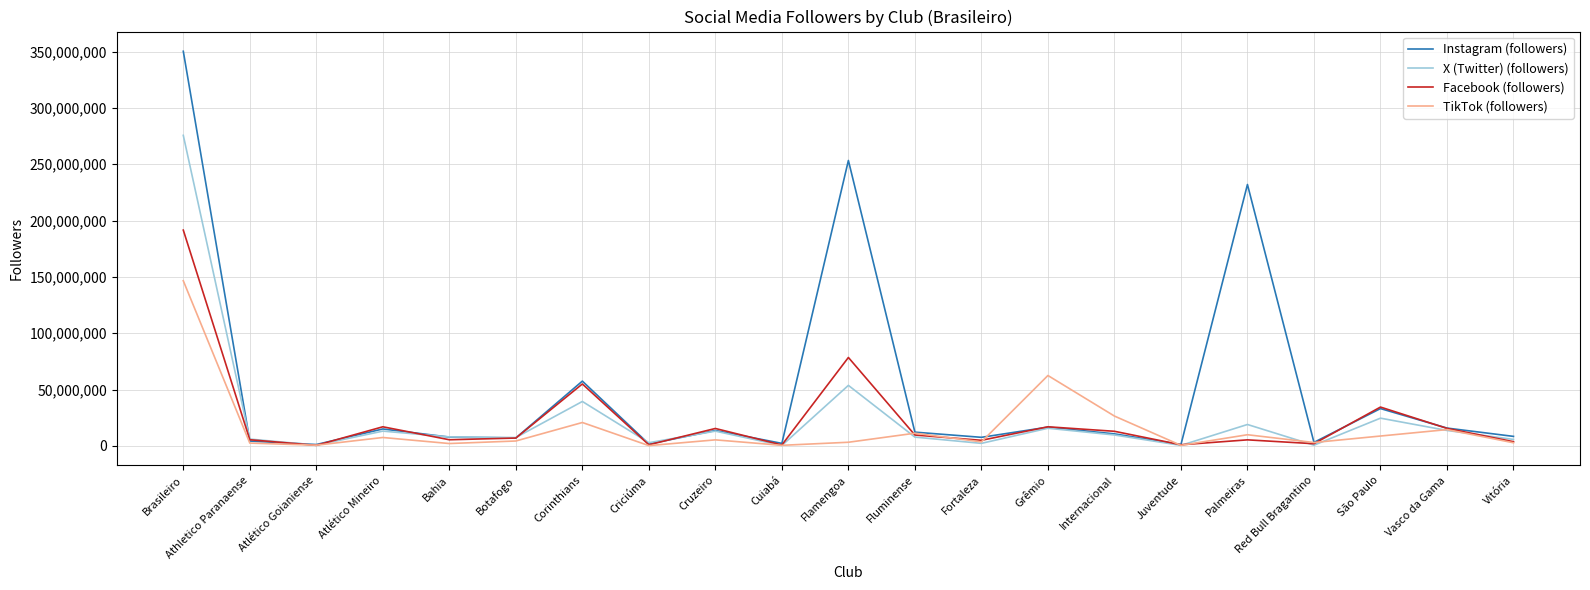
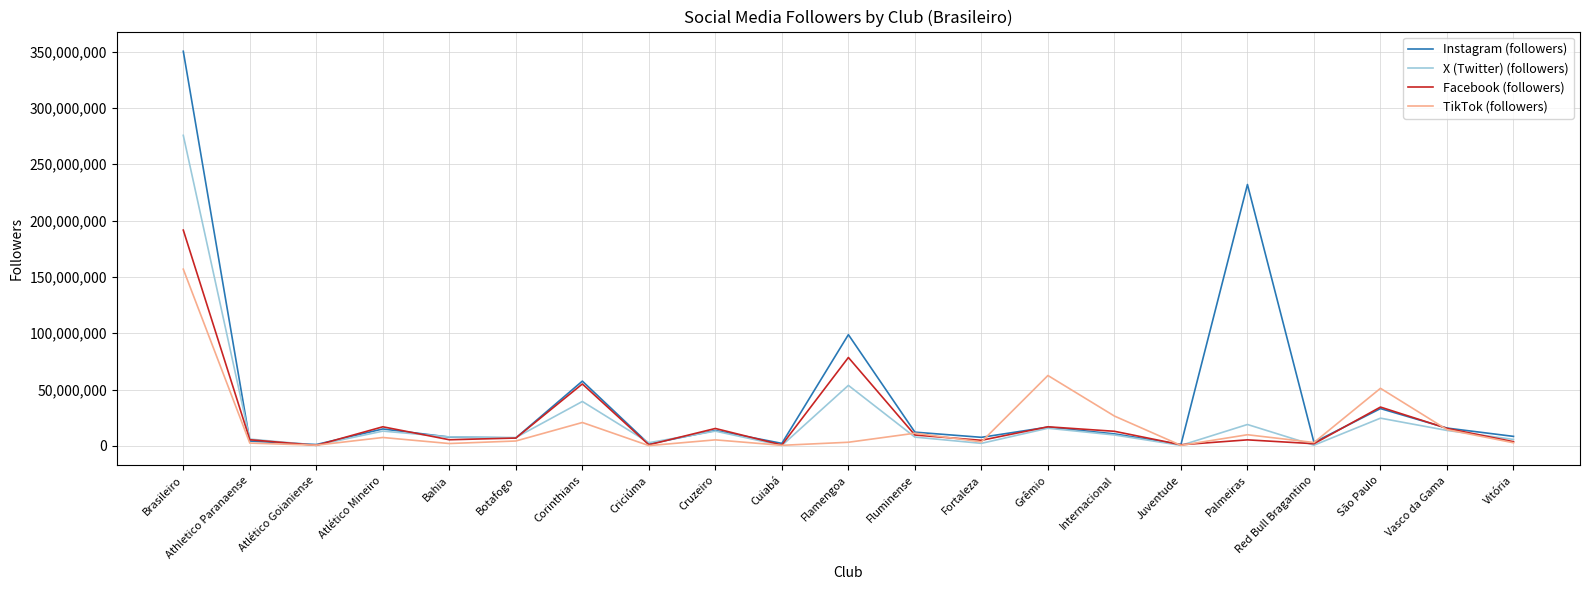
TikTok (followers), Brasileiro: 147,000,000 -> 157,000,000
Instagram (followers), Flamengoa: 253,000,000 -> 99,000,000
TikTok (followers), São Paulo: 9,000,000 -> 51,000,000
